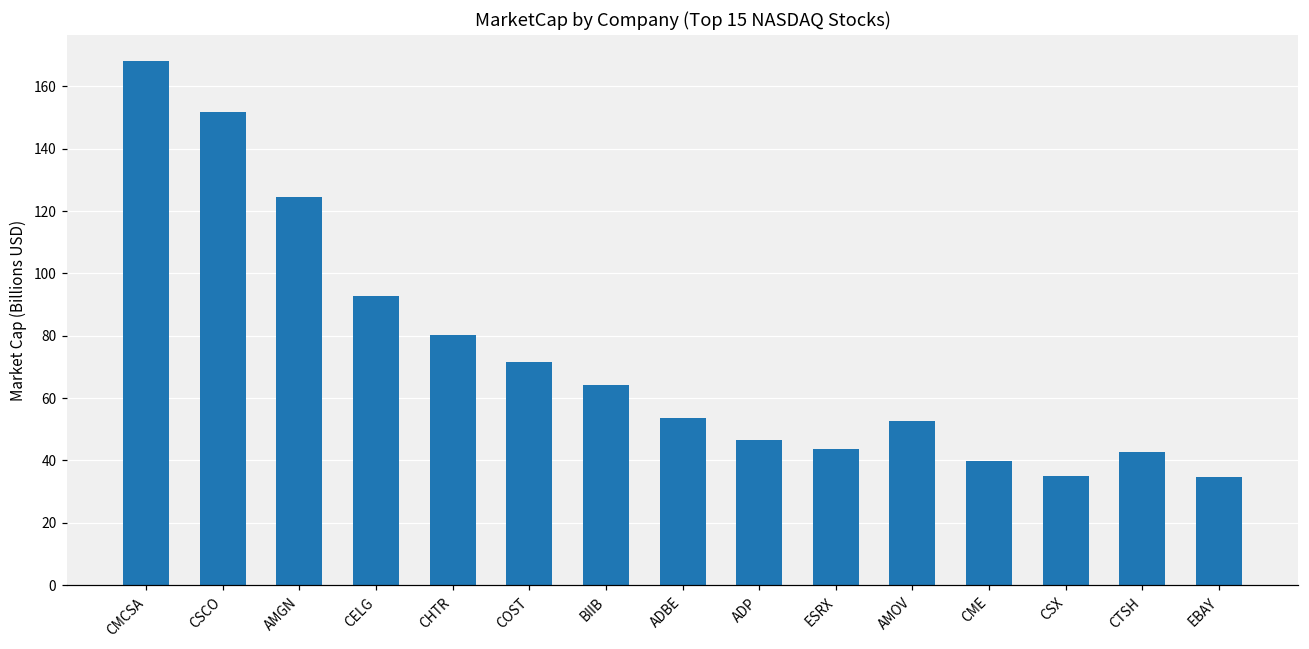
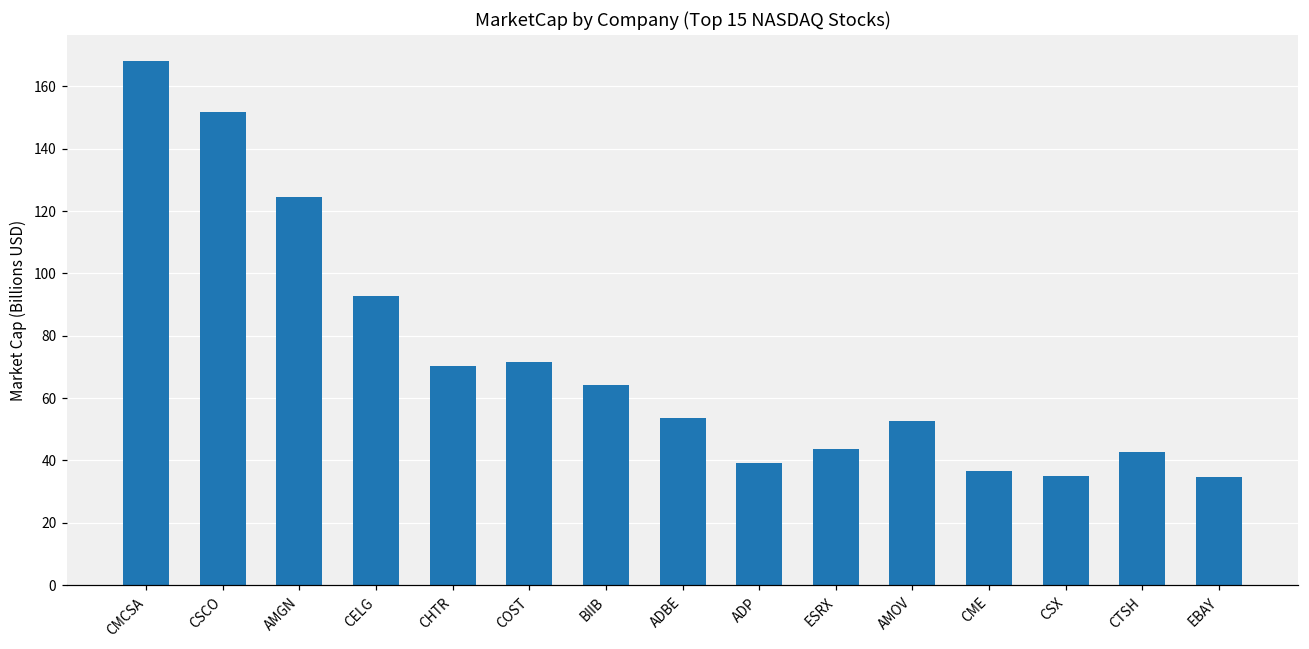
CHTR: 80 -> 70
ADP: 47 -> 39
CME: 40 -> 37
